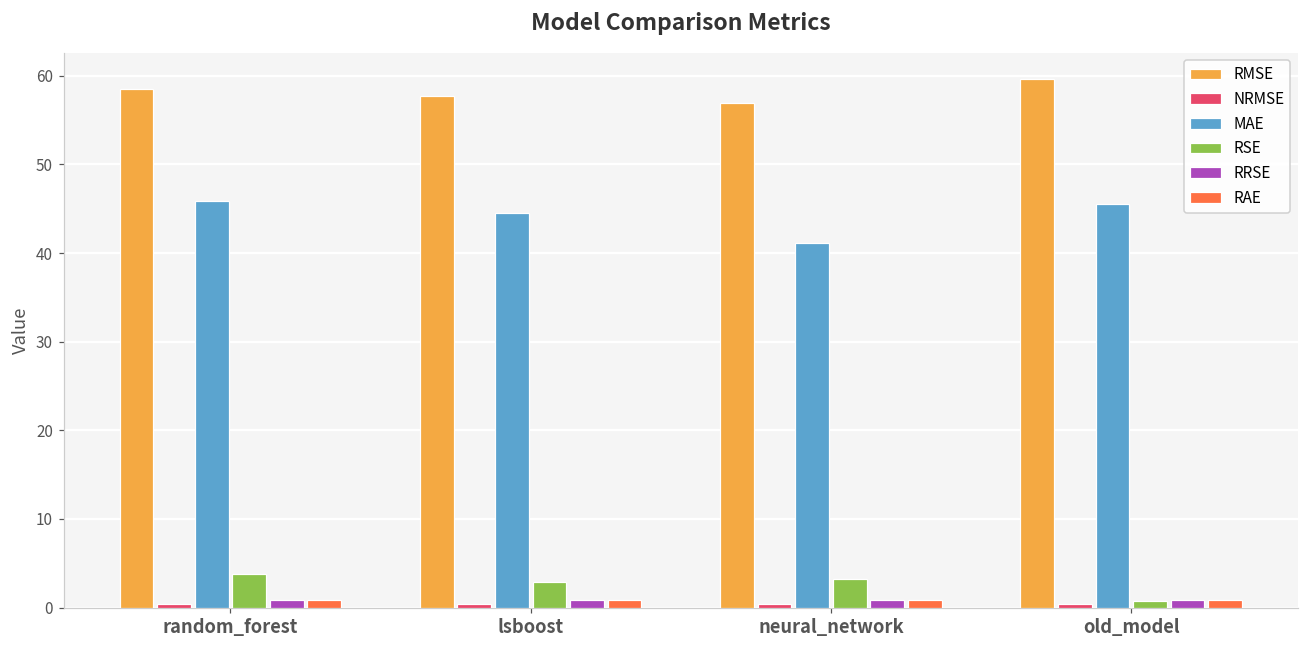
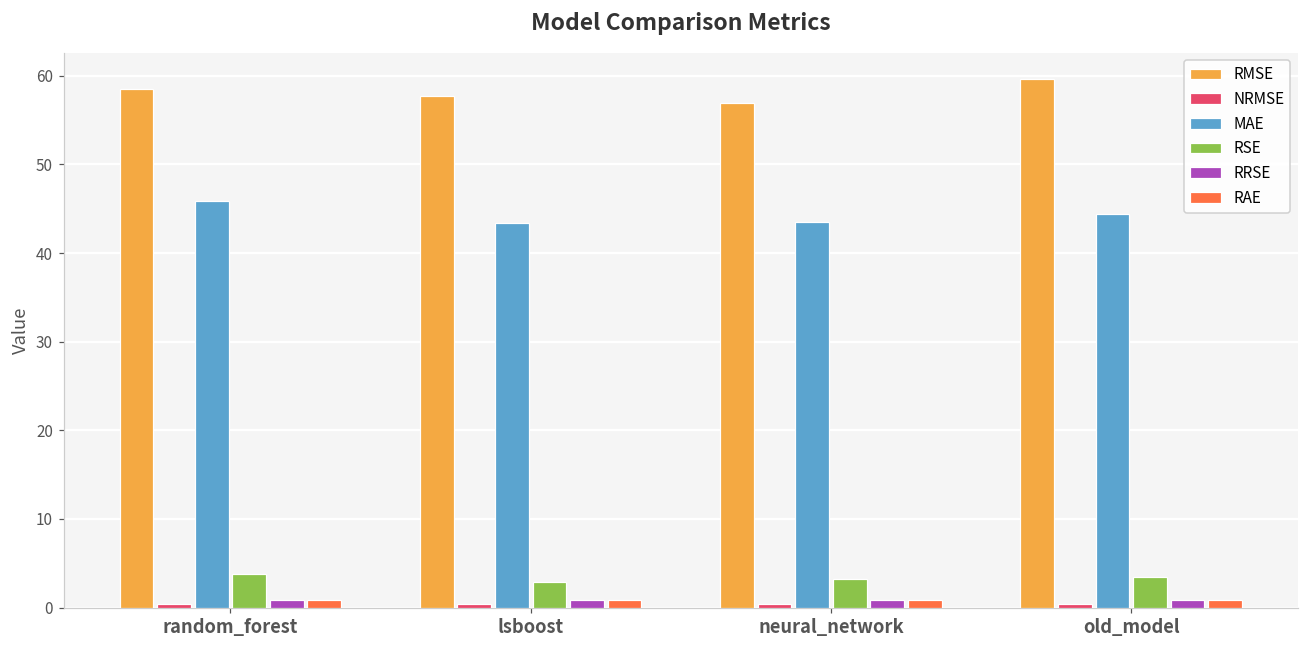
MAE, lsboost: 45 -> 43
MAE, neural_network: 41 -> 44
MAE, old_model: 46 -> 44
RSE, old_model: 1 -> 3
